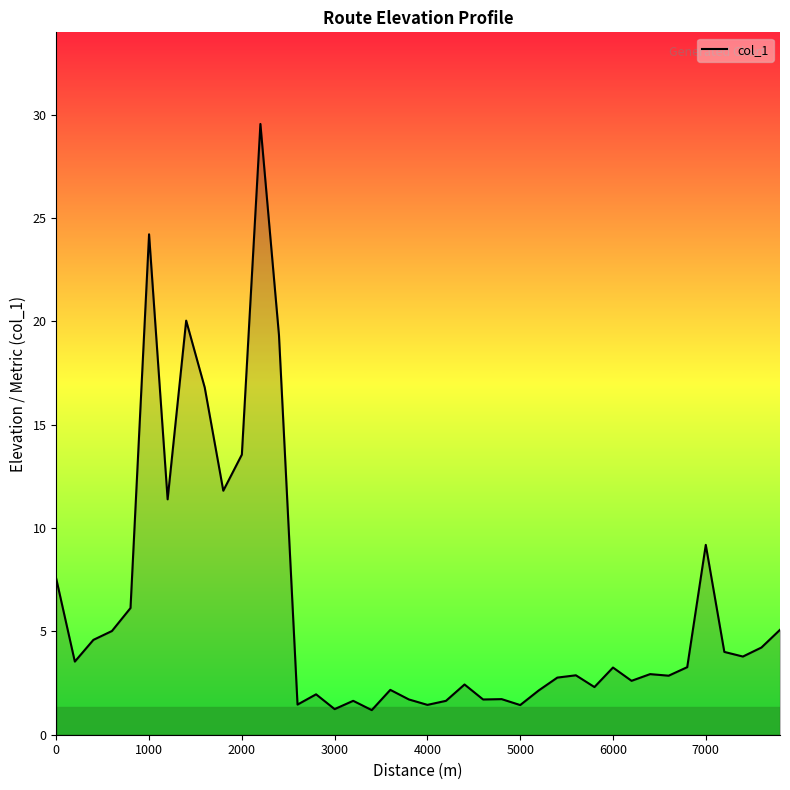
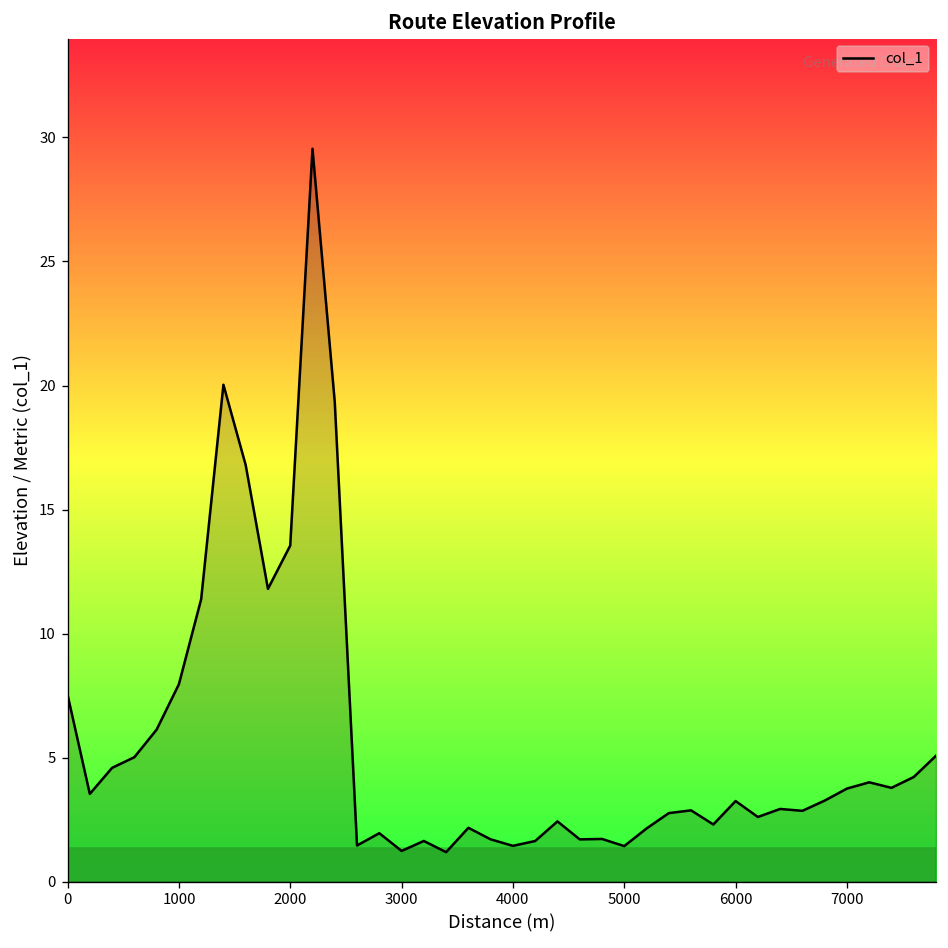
1000: 24.2 -> 8.0
7000: 9.2 -> 3.8
